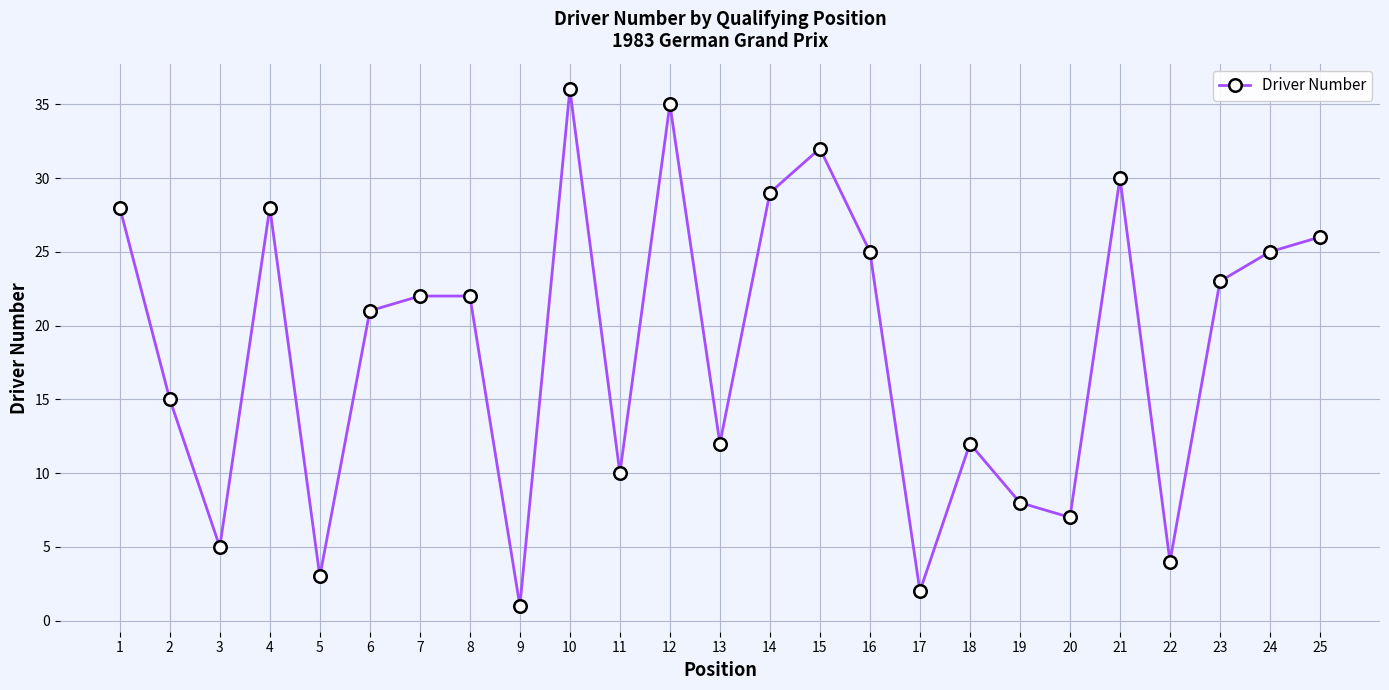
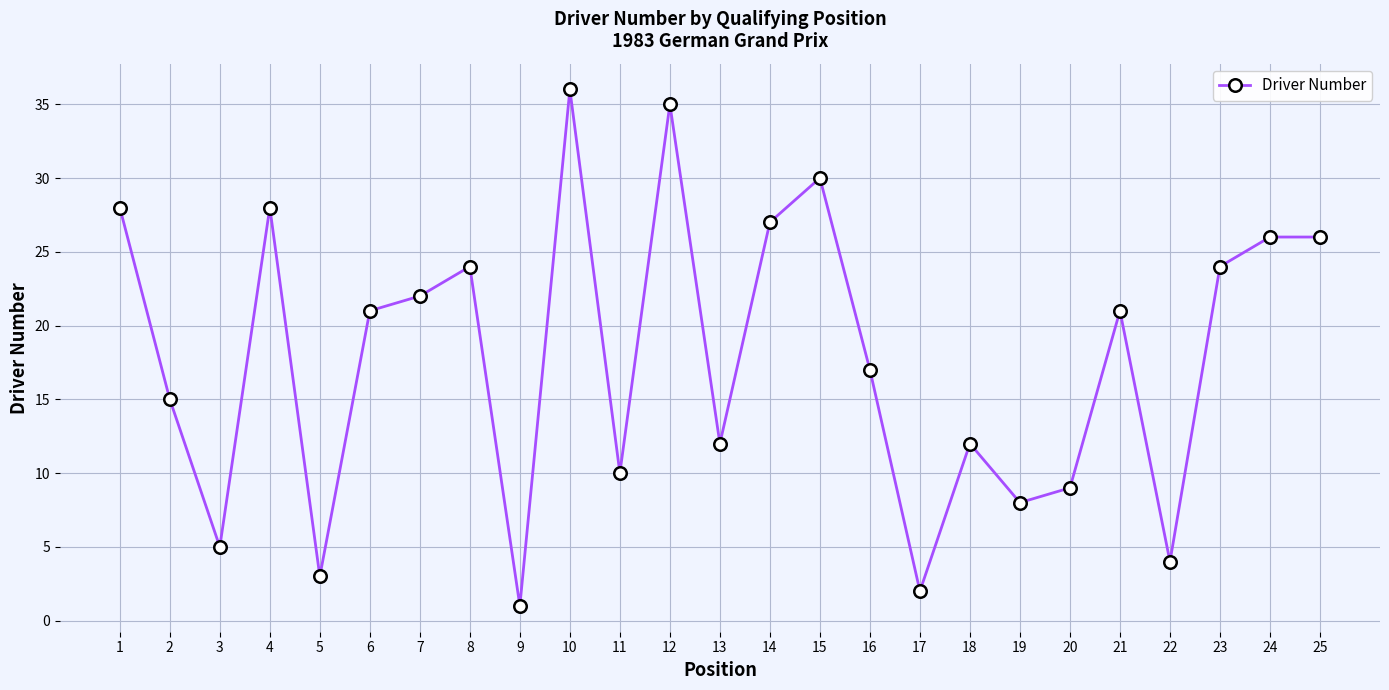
8: 22 -> 24
14: 29 -> 27
15: 32 -> 30
16: 25 -> 17
20: 7 -> 9
21: 30 -> 21
23: 23 -> 24
24: 25 -> 26
